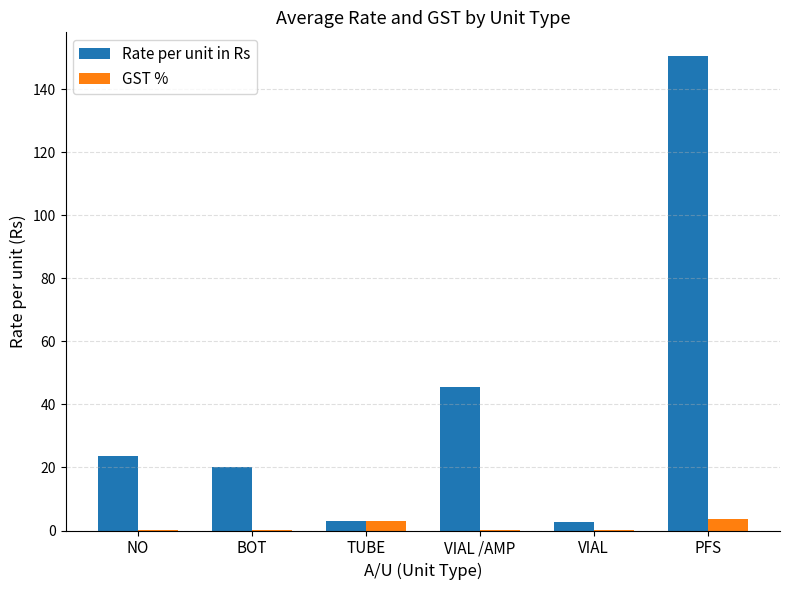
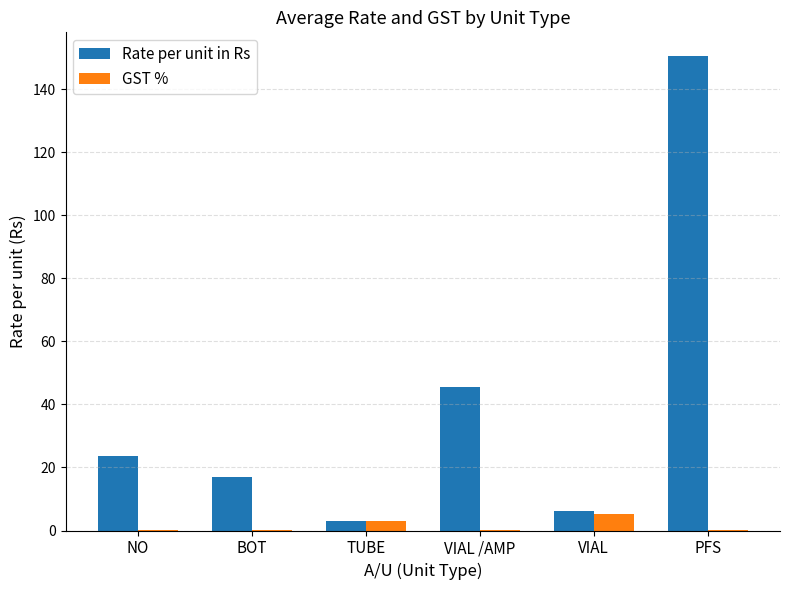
Rate per unit in Rs, BOT: 20 -> 17
Rate per unit in Rs, VIAL: 3 -> 6
GST %, VIAL: 0 -> 5
GST %, PFS: 4 -> 0
